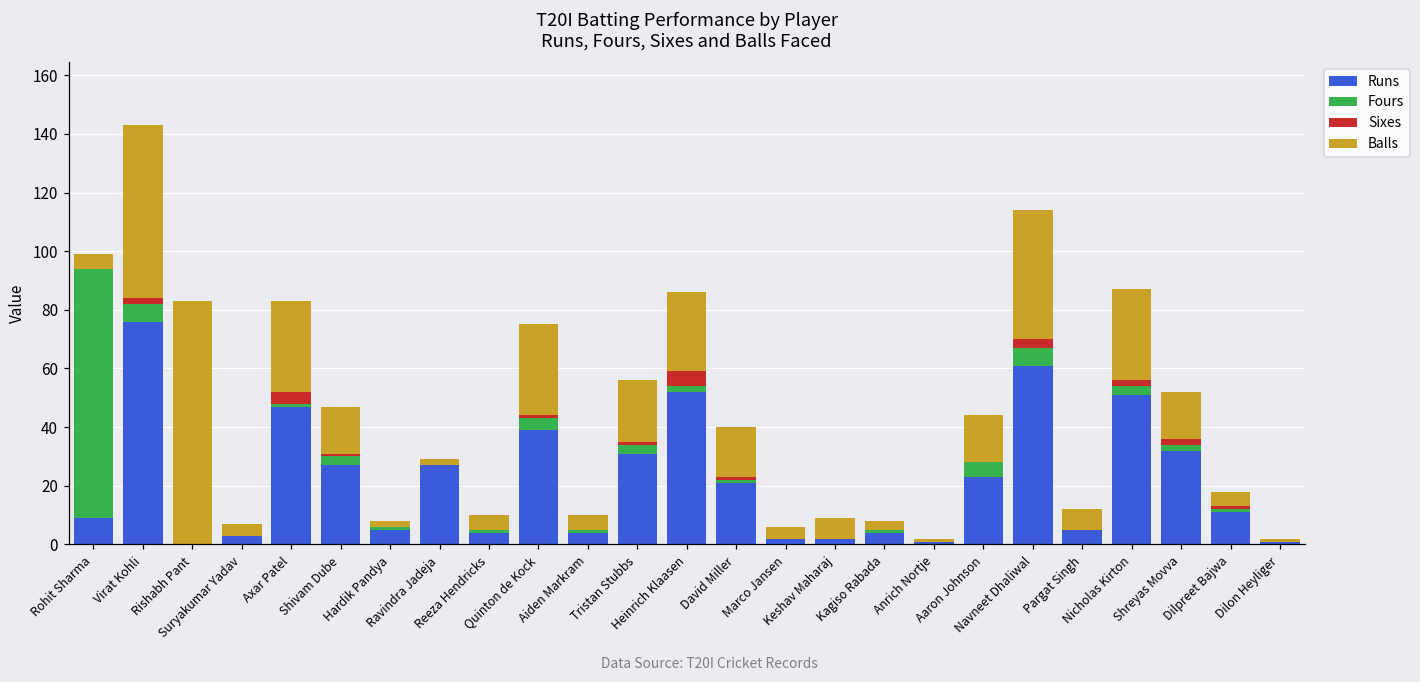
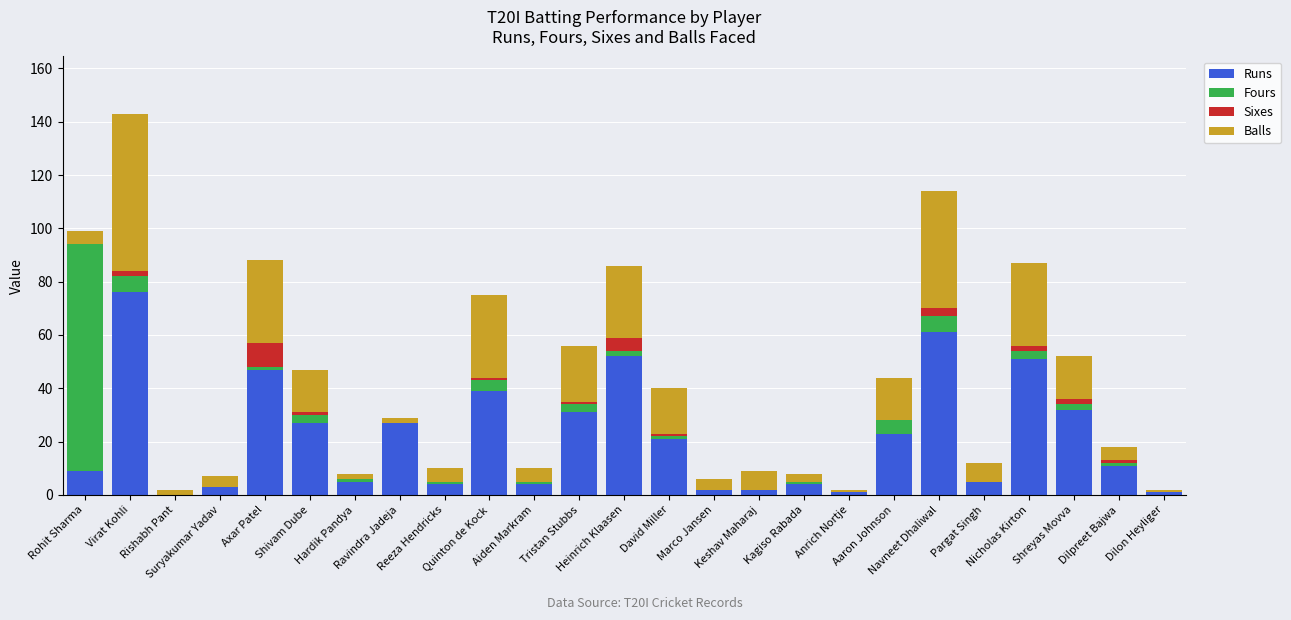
Balls, Rishabh Pant: 83 -> 2
Sixes, Axar Patel: 4 -> 9
